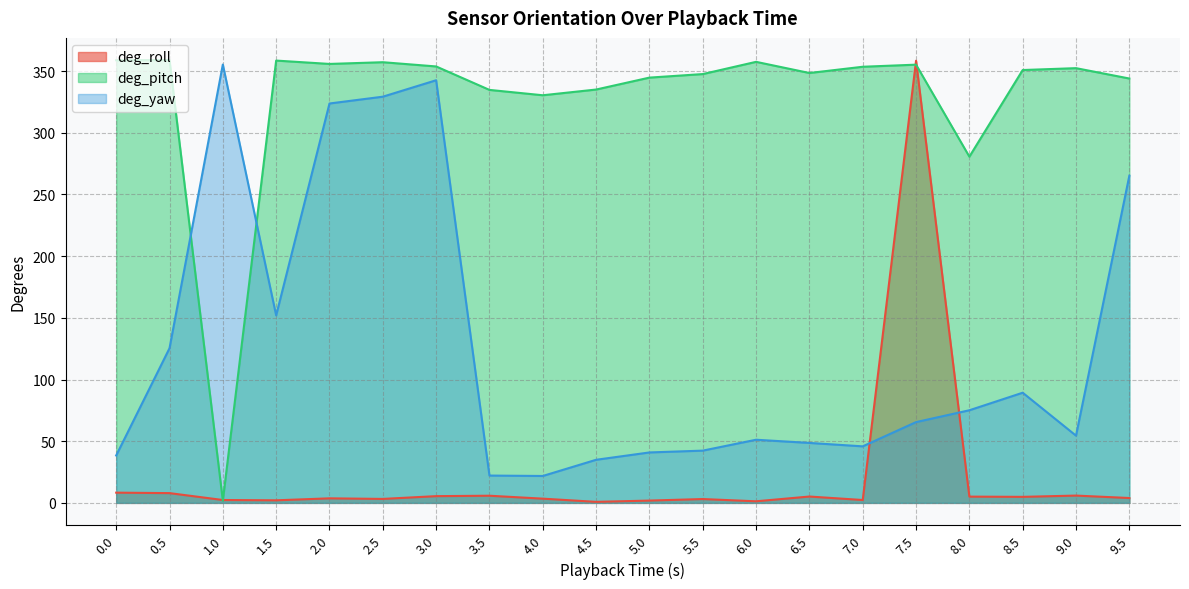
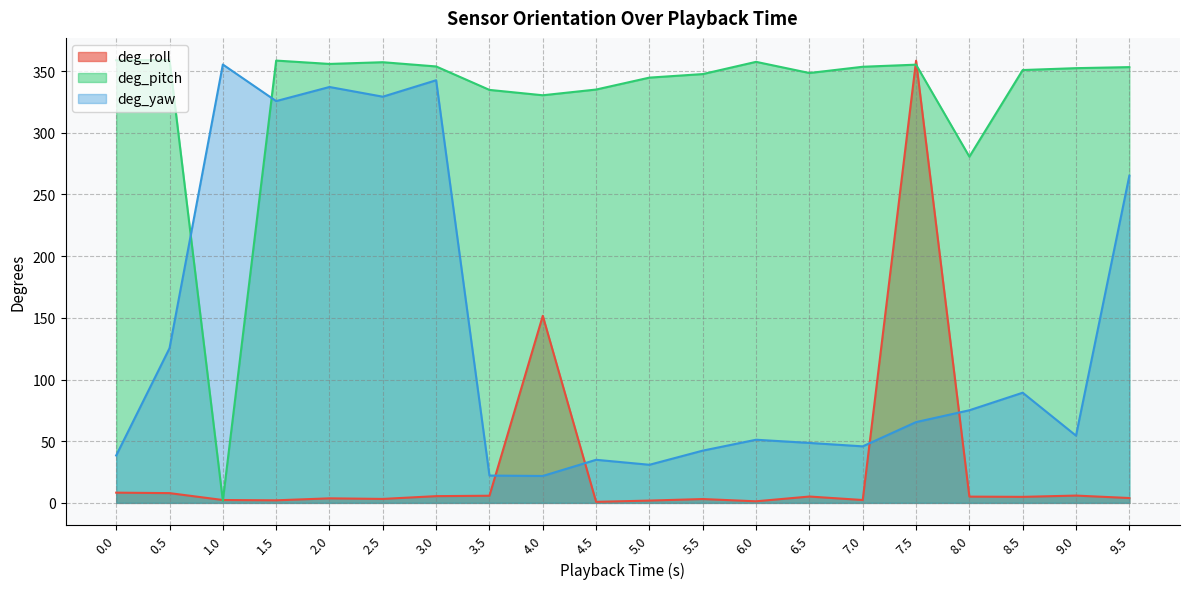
deg_yaw, 1.5: 152 -> 326
deg_yaw, 2.0: 324 -> 337
deg_roll, 4.0: 3 -> 152
deg_yaw, 5.0: 41 -> 31
deg_pitch, 9.5: 344 -> 353
